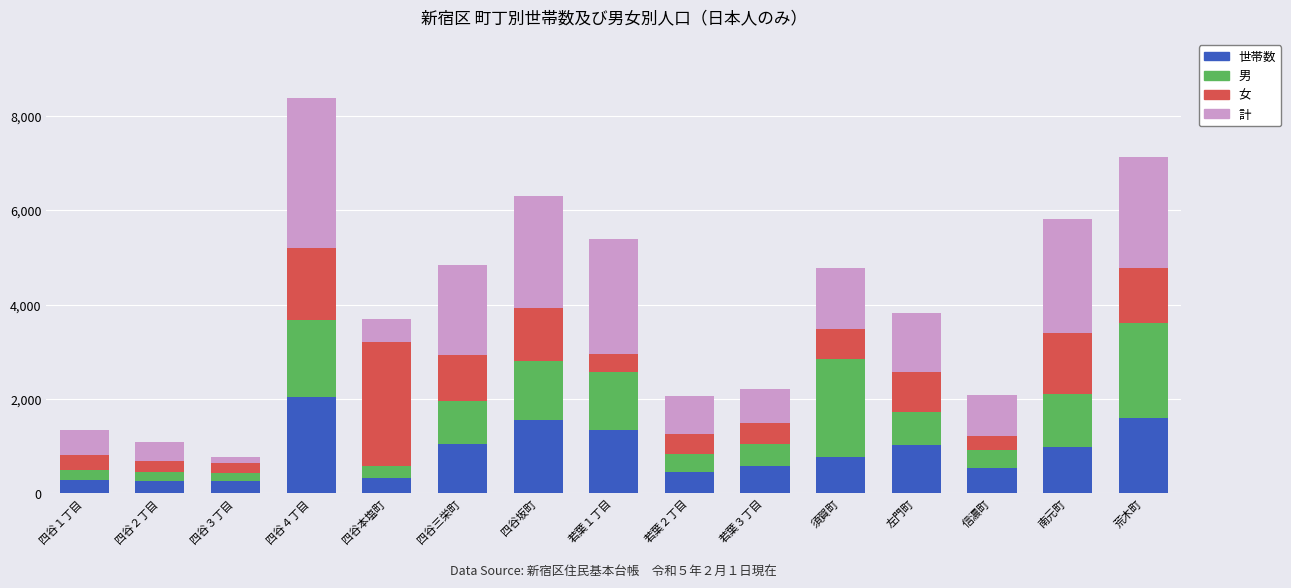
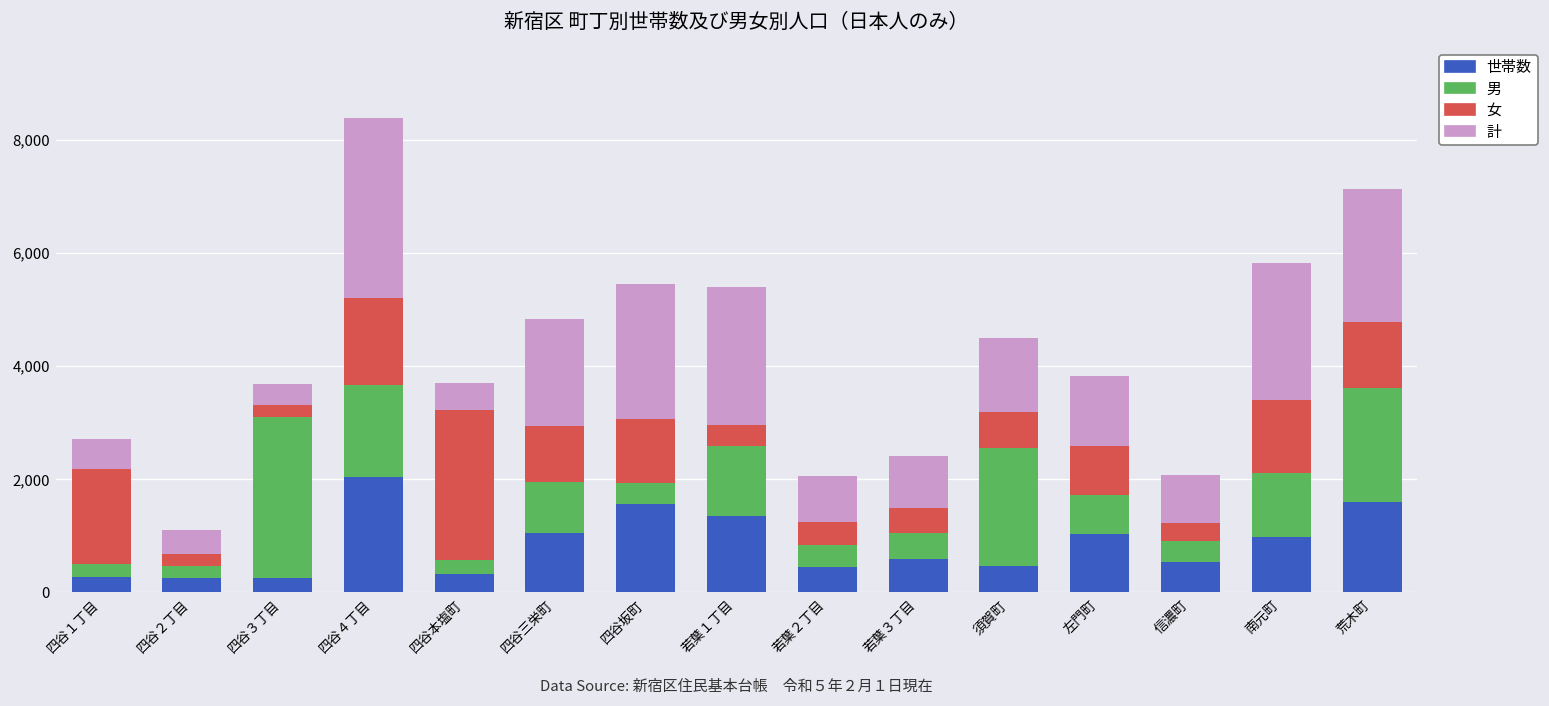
女, 四谷１丁目: 300 -> 1,700
男, 四谷３丁目: 200 -> 2,800
計, 四谷３丁目: 100 -> 400
男, 四谷坂町: 1,200 -> 400
計, 若葉３丁目: 700 -> 900
世帯数, 須賀町: 800 -> 500
